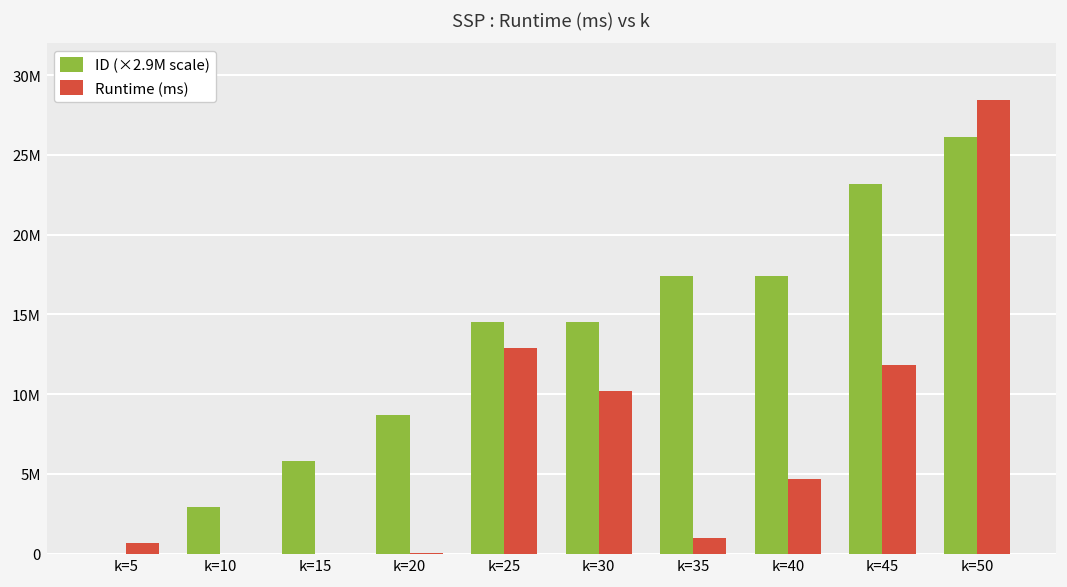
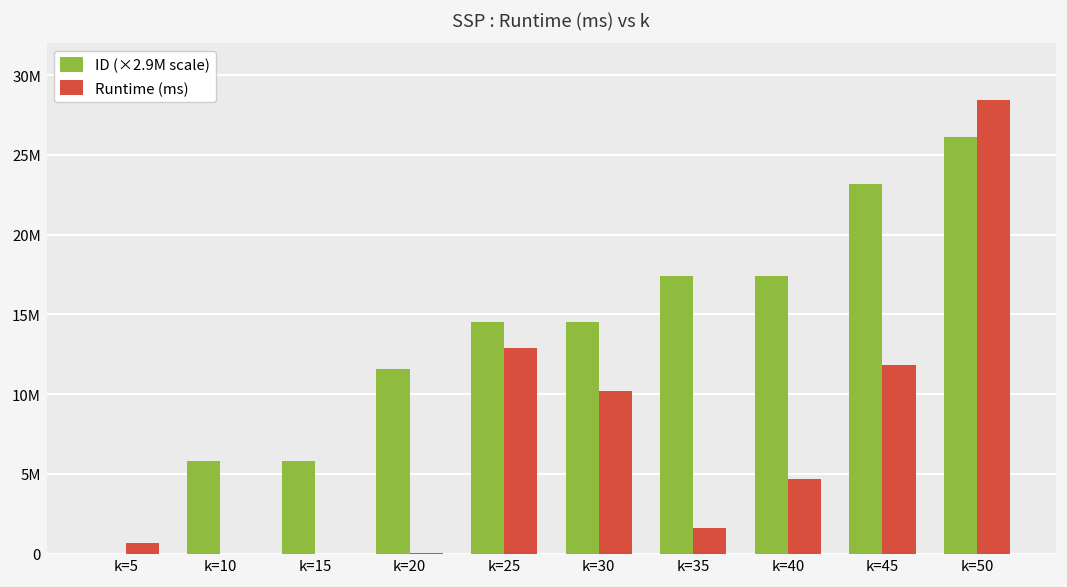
ID (×2.9M scale), k=10: 2900000 -> 5800000
ID (×2.9M scale), k=20: 8700000 -> 11600000
Runtime (ms), k=35: 1000000 -> 1600000
